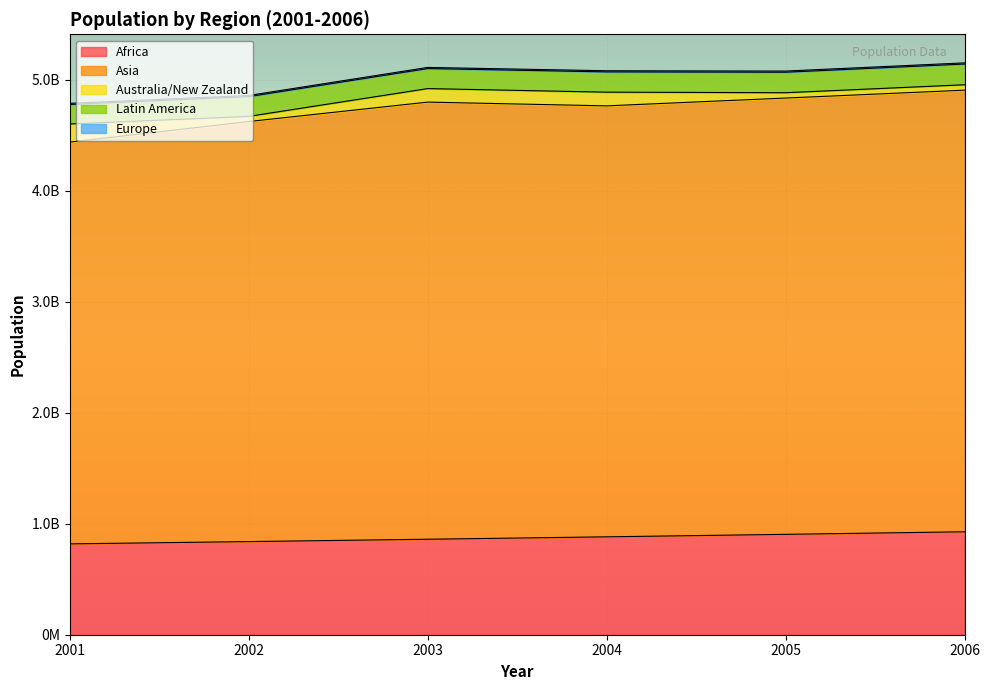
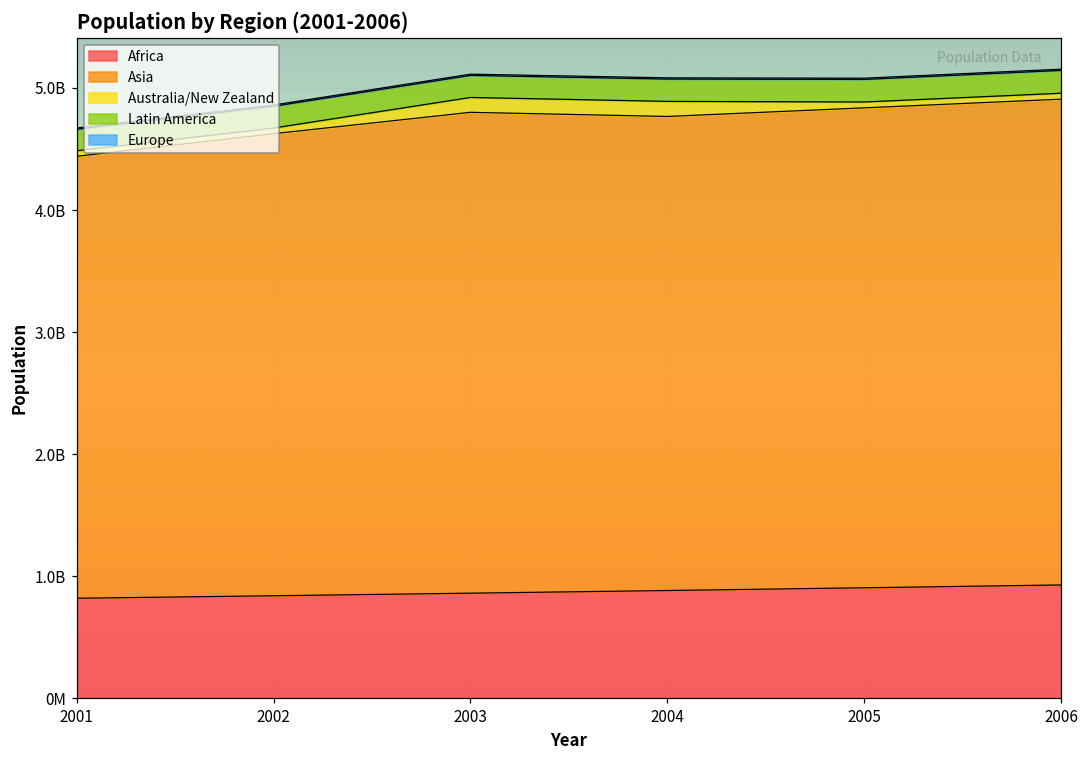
Australia/New Zealand, 2001: 160000000 -> 50000000
